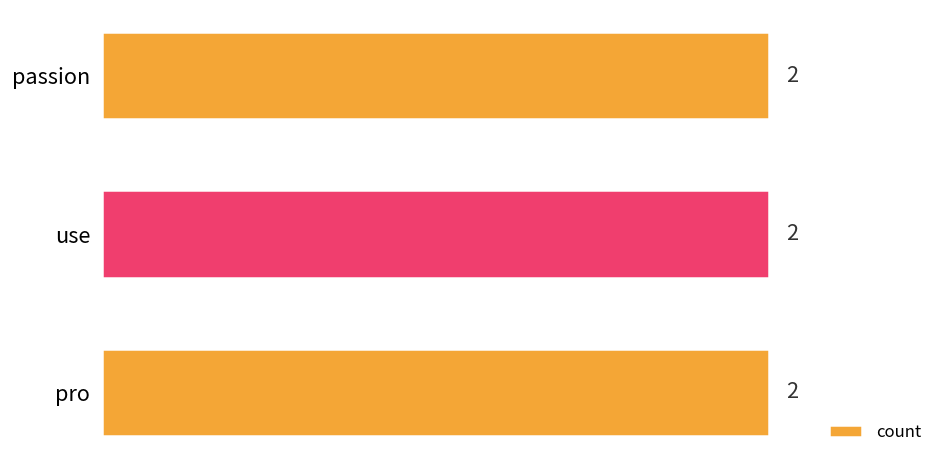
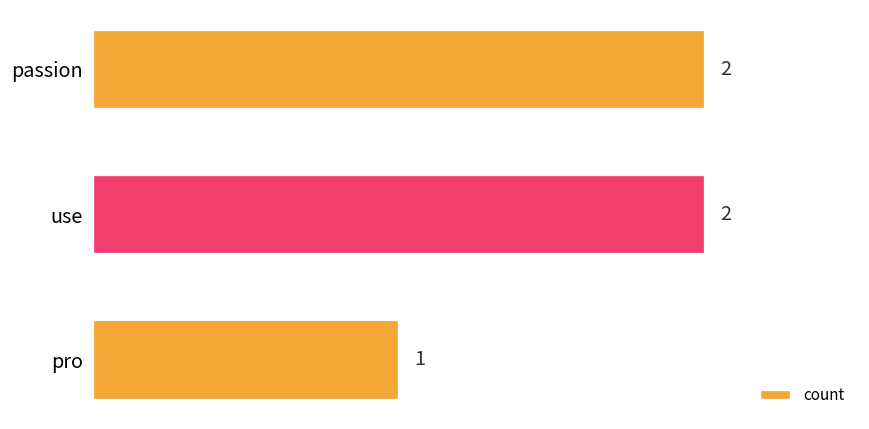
pro: 2 -> 1
